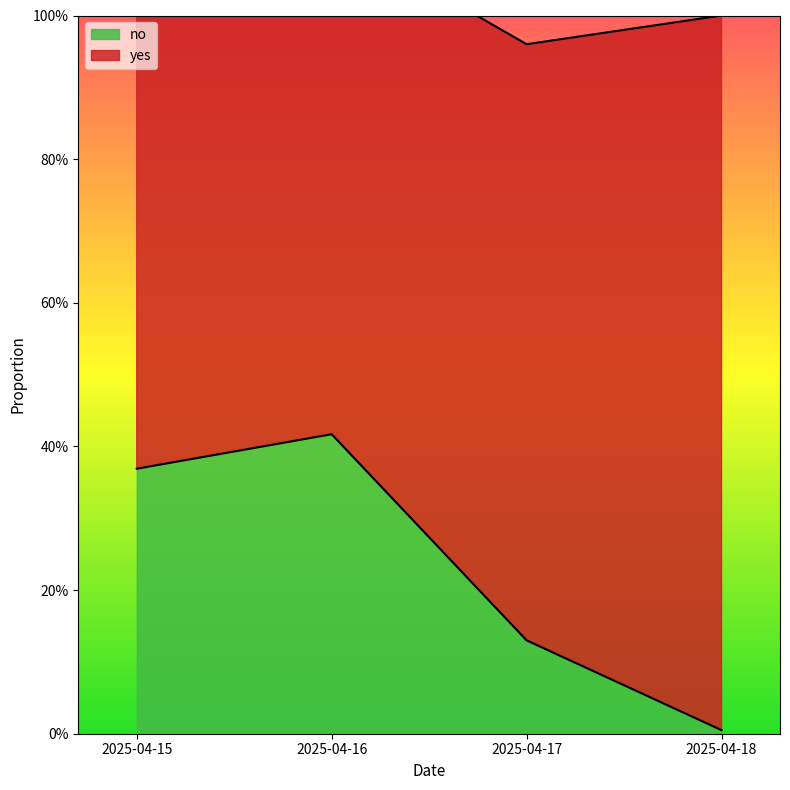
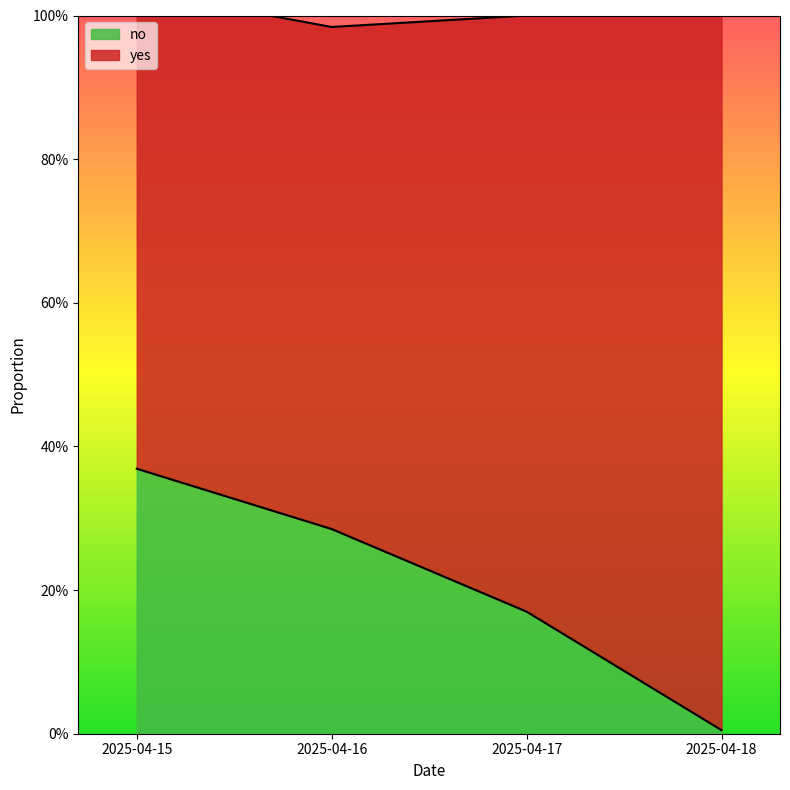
no, 2025-04-16: 42% -> 28%
no, 2025-04-17: 13% -> 17%
